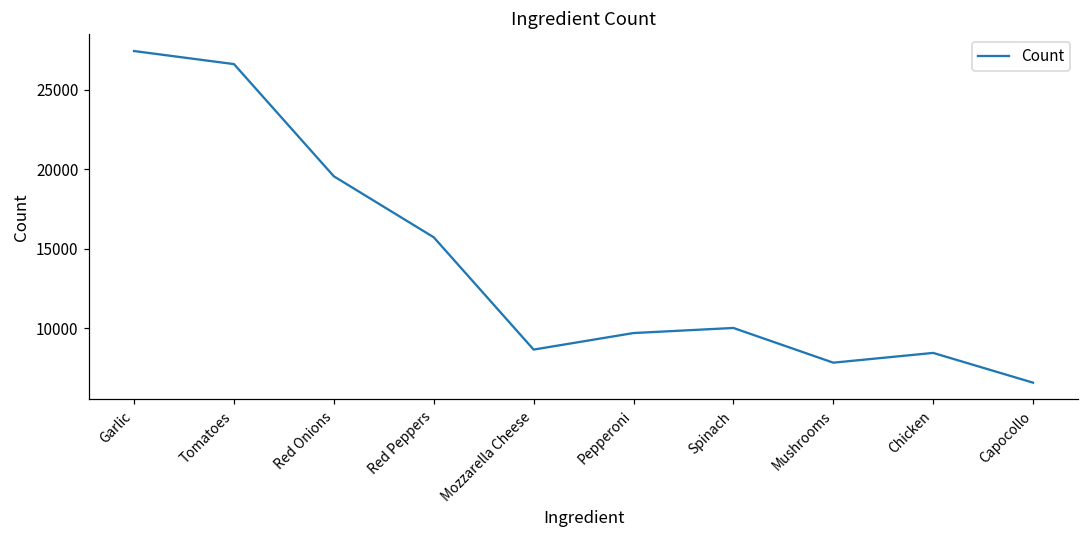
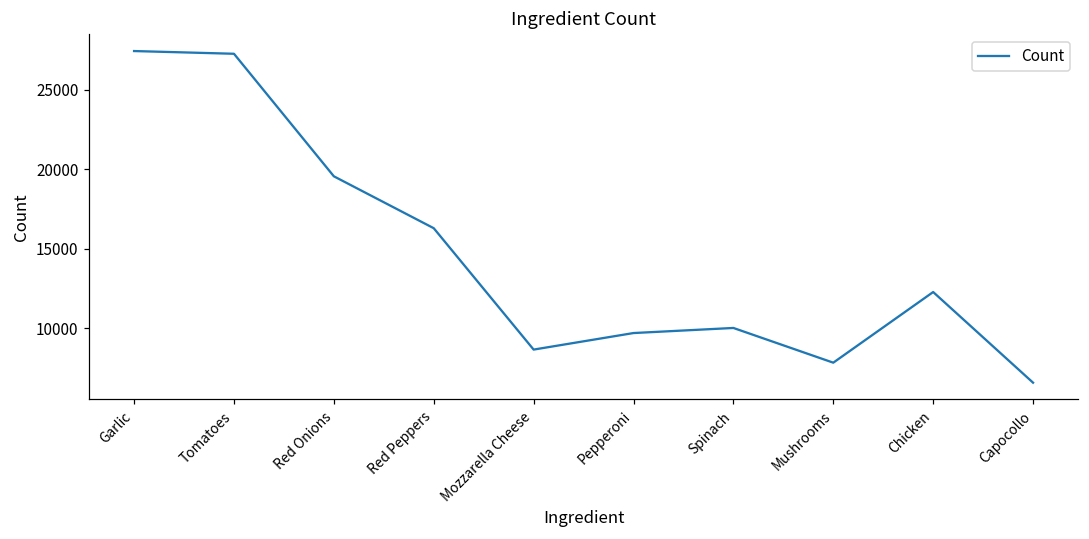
Tomatoes: 26600 -> 27300
Red Peppers: 15700 -> 16300
Chicken: 8400 -> 12300
